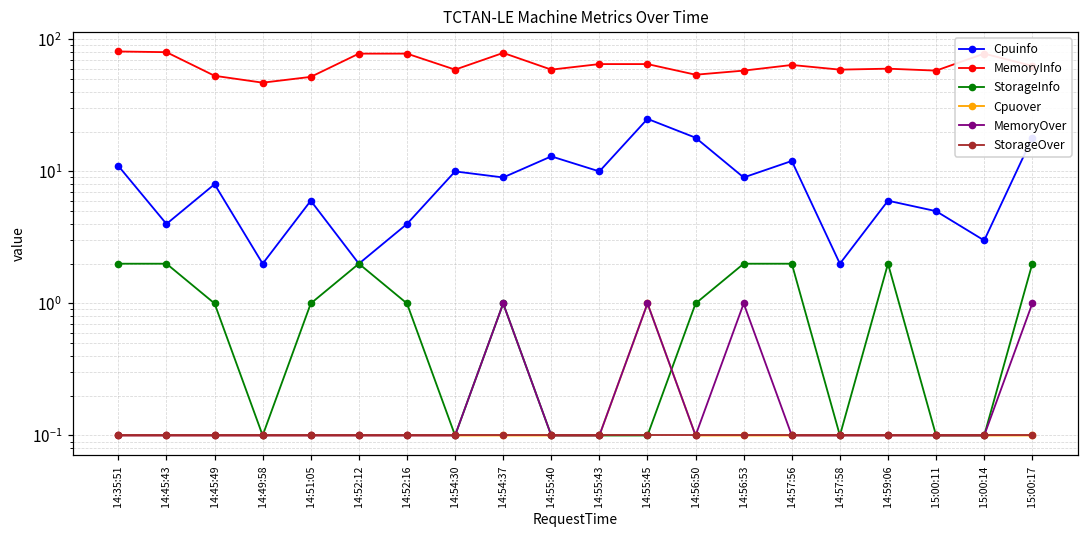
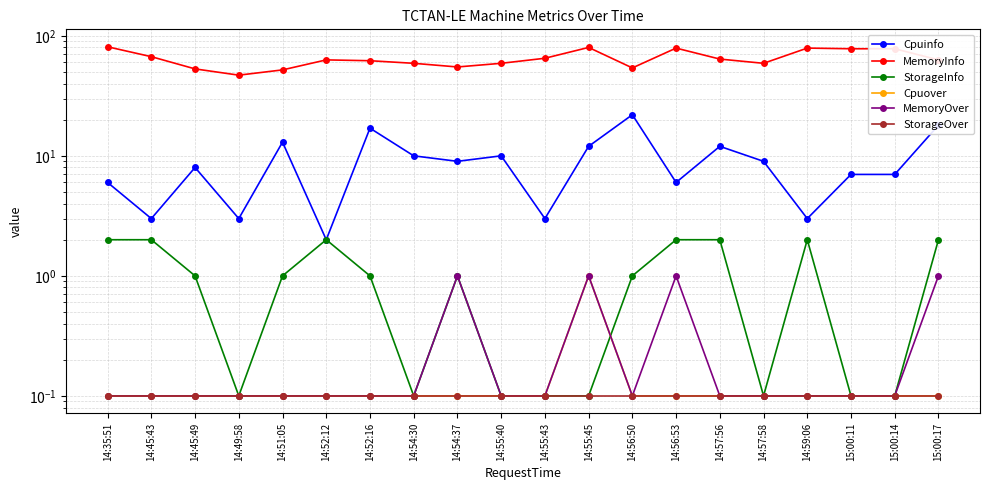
Cpuinfo, 14:35:51: 11 -> 6
Cpuinfo, 14:45:43: 4 -> 3
MemoryInfo, 14:45:43: 80 -> 70
Cpuinfo, 14:49:58: 2 -> 3
Cpuinfo, 14:51:05: 6 -> 13
MemoryInfo, 14:52:12: 80 -> 60
Cpuinfo, 14:52:16: 4 -> 17
MemoryInfo, 14:52:16: 80 -> 60
MemoryInfo, 14:54:37: 80 -> 60
Cpuinfo, 14:55:40: 13 -> 10
Cpuinfo, 14:55:43: 10 -> 3
Cpuinfo, 14:55:45: 25 -> 12
MemoryInfo, 14:55:45: 70 -> 80
Cpuinfo, 14:56:50: 18 -> 22
Cpuinfo, 14:56:53: 9 -> 6
MemoryInfo, 14:56:53: 60 -> 80
Cpuinfo, 14:57:58: 2 -> 9
Cpuinfo, 14:59:06: 6 -> 3
MemoryInfo, 14:59:06: 60 -> 80
Cpuinfo, 15:00:11: 5 -> 7
MemoryInfo, 15:00:11: 60 -> 80
Cpuinfo, 15:00:14: 3 -> 7
